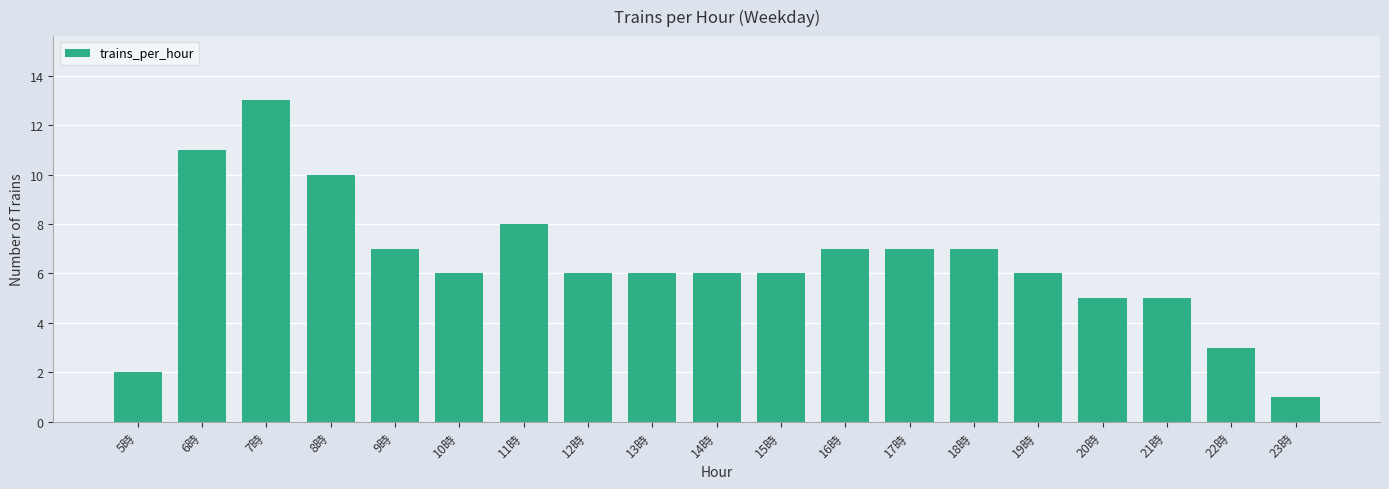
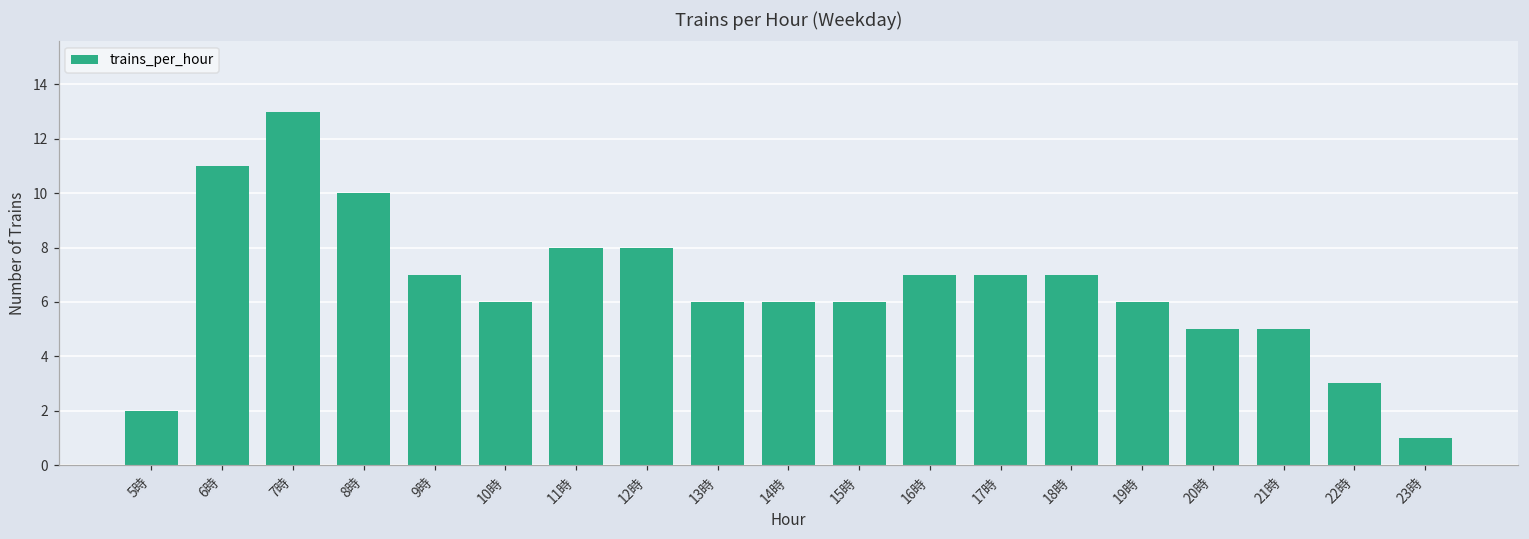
12時: 6 -> 8
